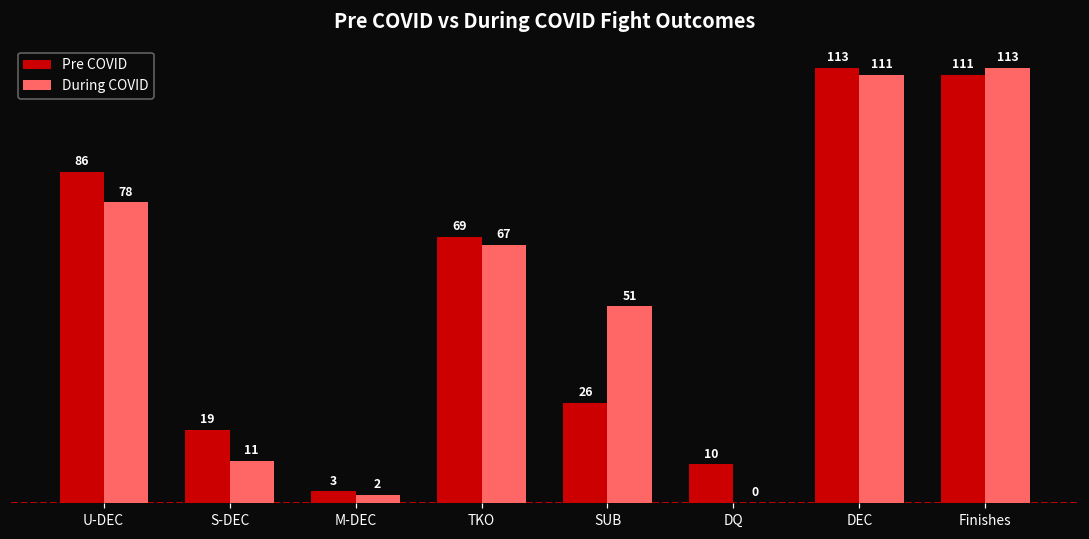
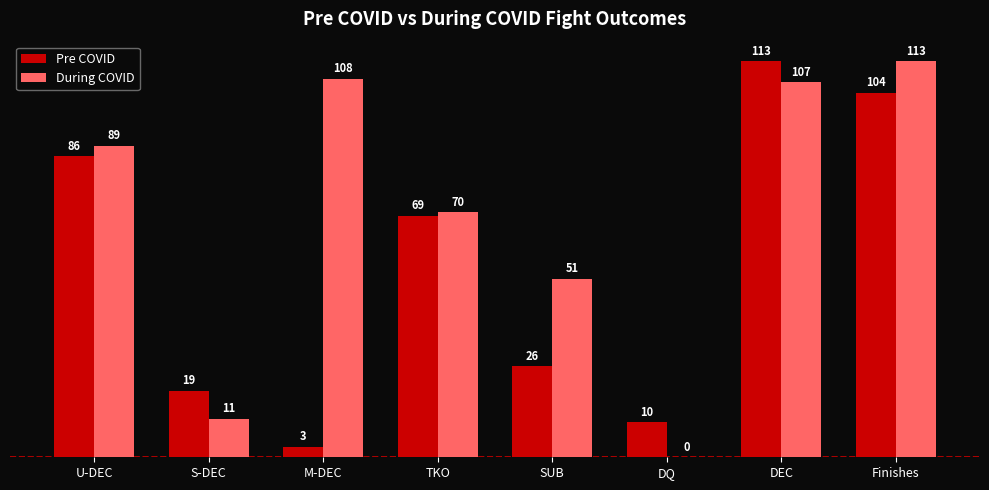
During COVID, U-DEC: 78 -> 89
During COVID, M-DEC: 2 -> 108
During COVID, TKO: 67 -> 70
During COVID, DEC: 111 -> 107
Pre COVID, Finishes: 111 -> 104
